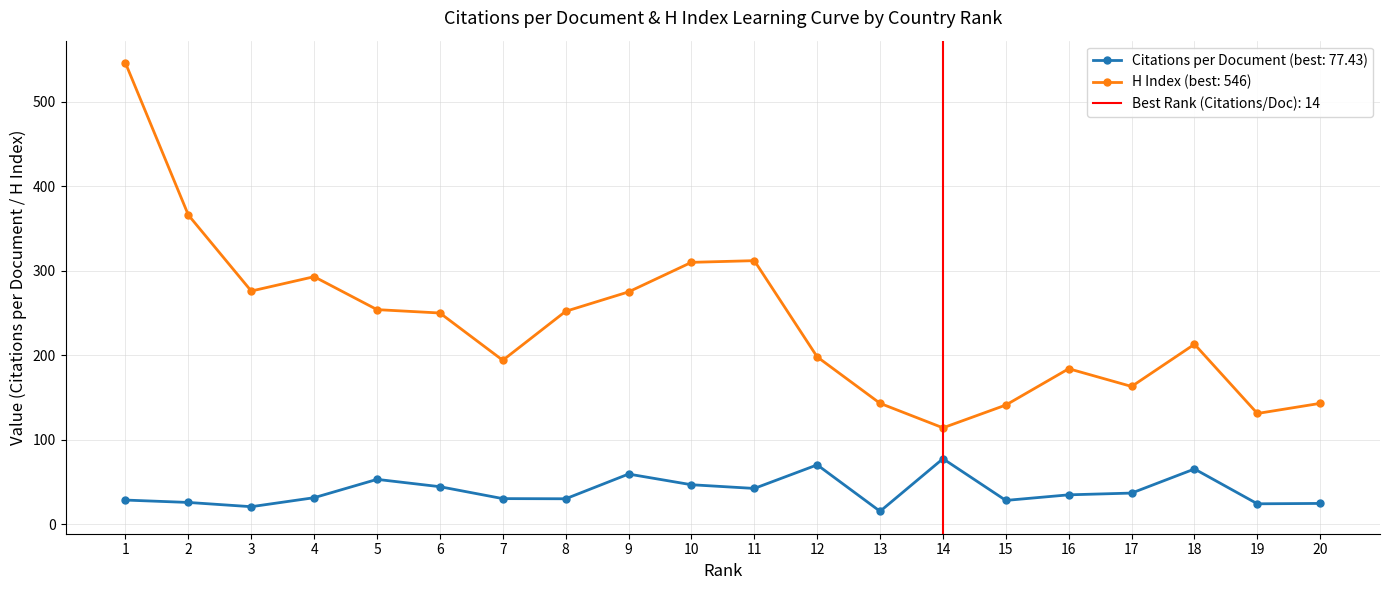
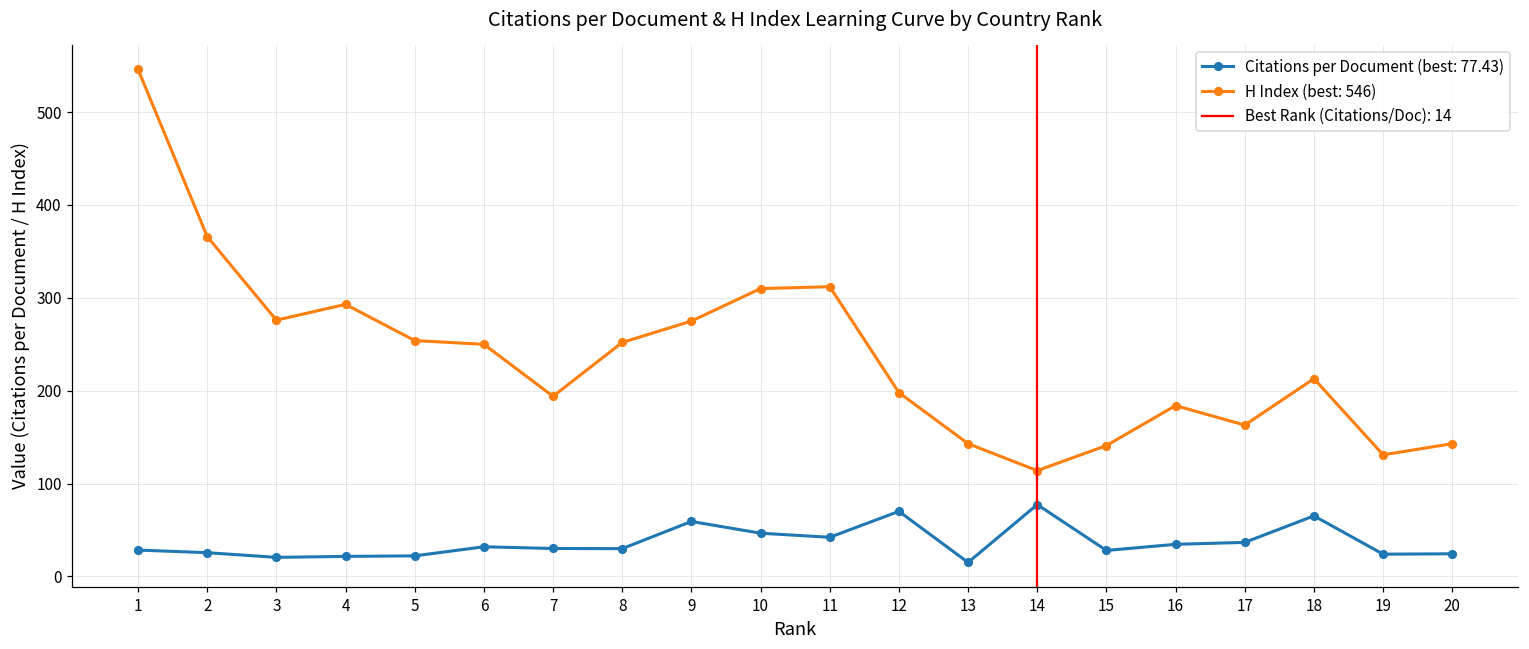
Citations per Document (best: 77.43), 4: 30 -> 20
Citations per Document (best: 77.43), 5: 50 -> 20
Citations per Document (best: 77.43), 6: 40 -> 30
